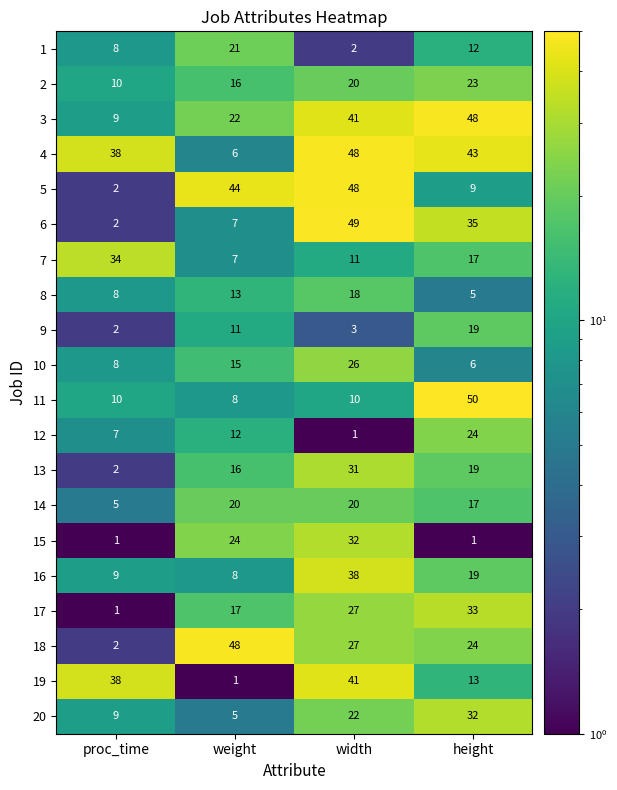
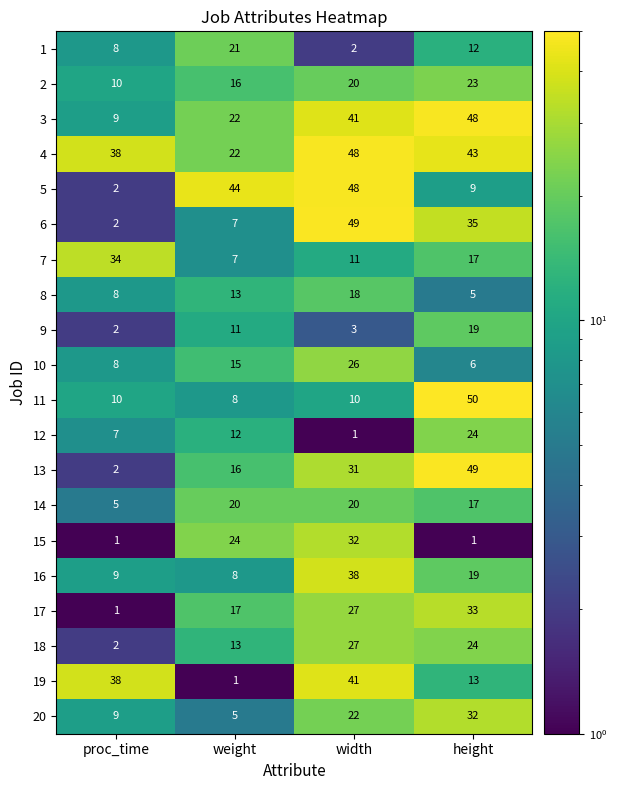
4, weight: 6 -> 22
13, height: 19 -> 49
18, weight: 48 -> 13
